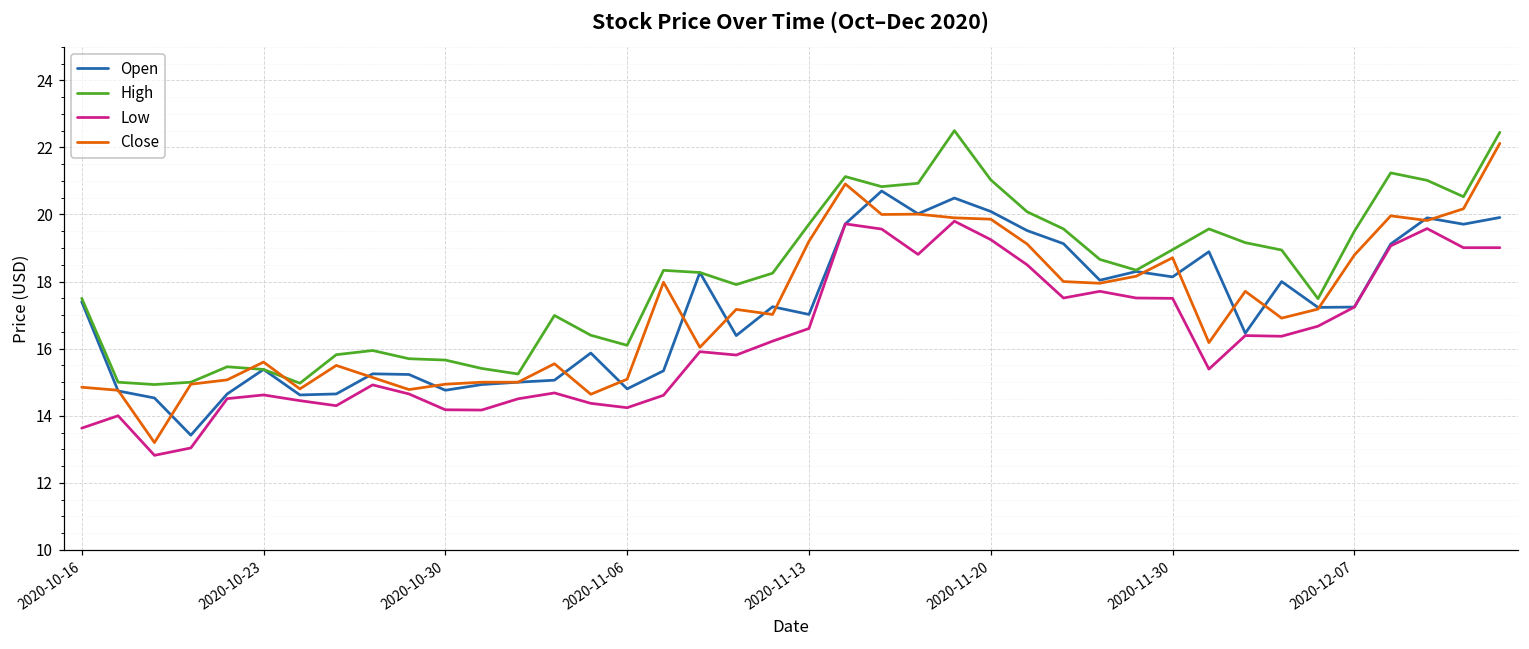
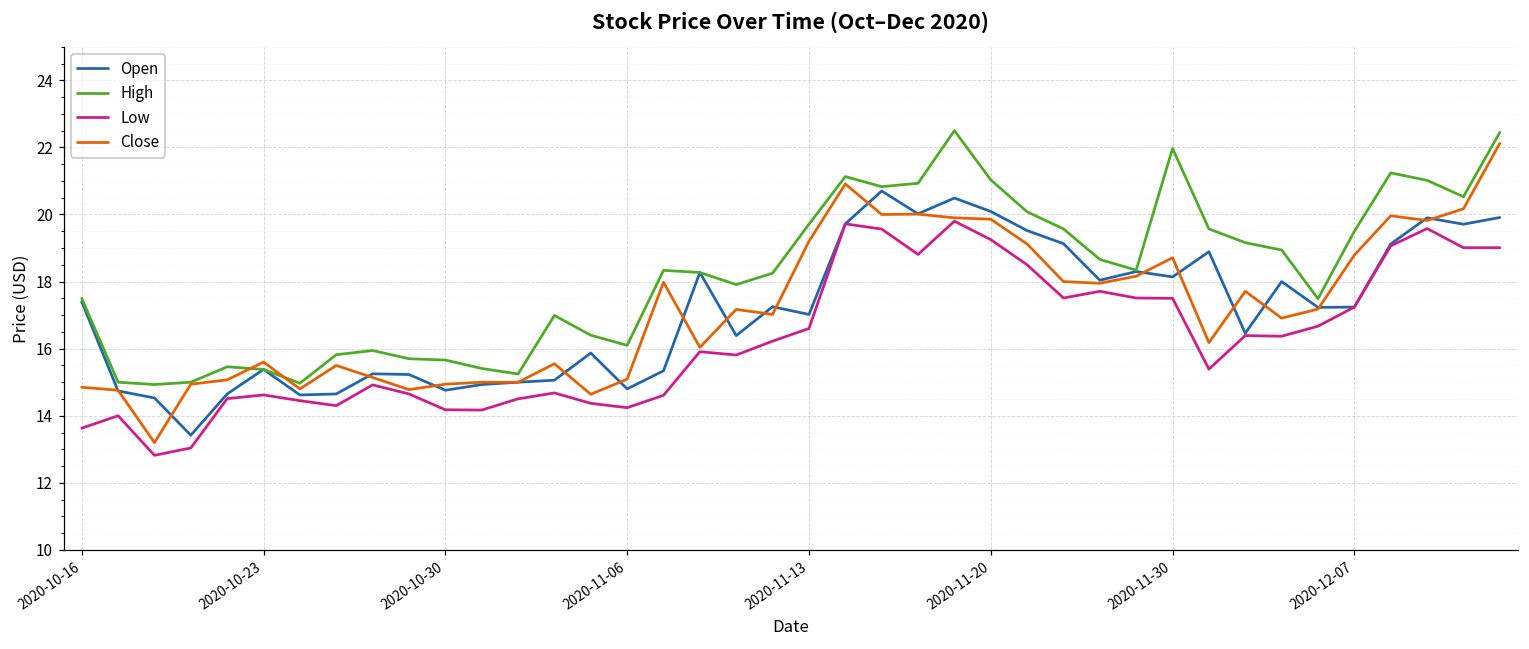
High, 2020-11-30: 19.0 -> 22.0
